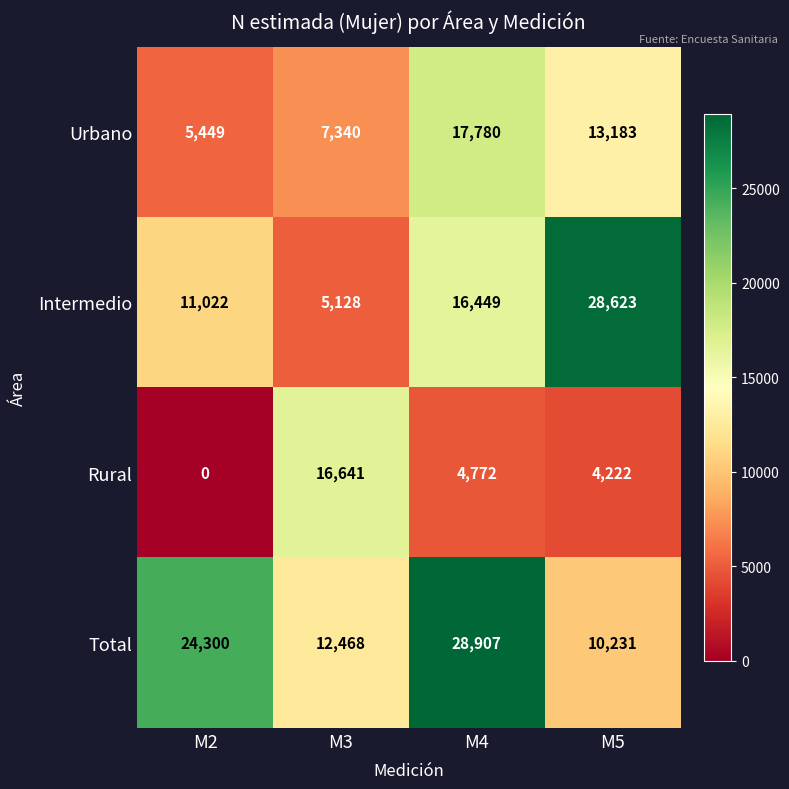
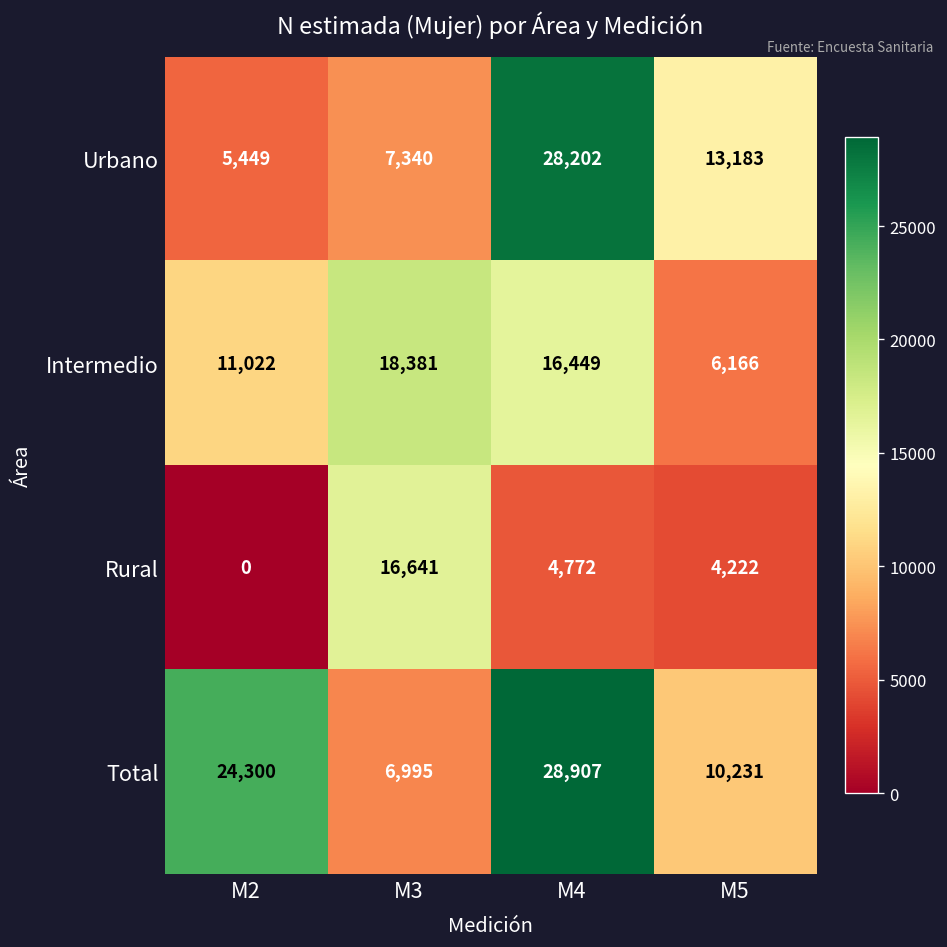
Urbano, M4: 17,780 -> 28,202
Intermedio, M3: 5,128 -> 18,381
Intermedio, M5: 28,623 -> 6,166
Total, M3: 12,468 -> 6,995
